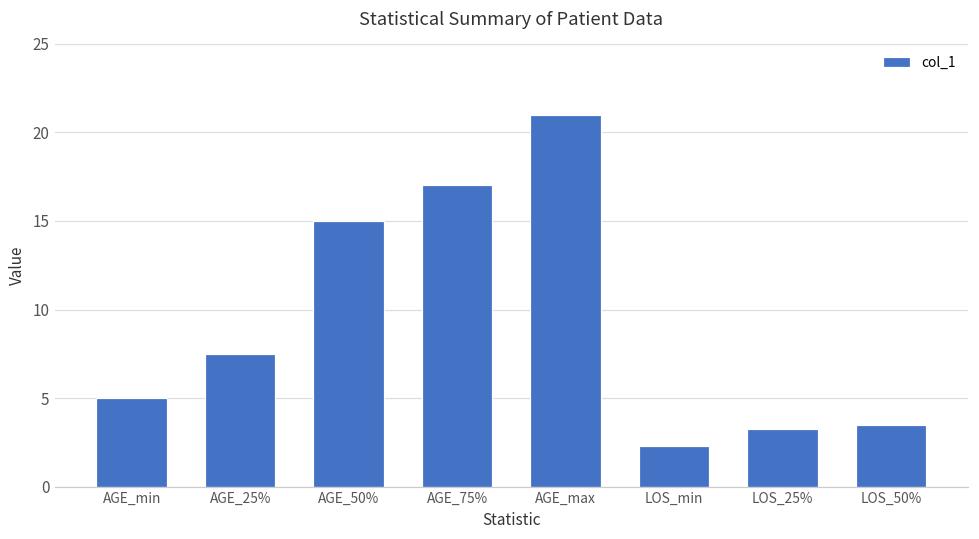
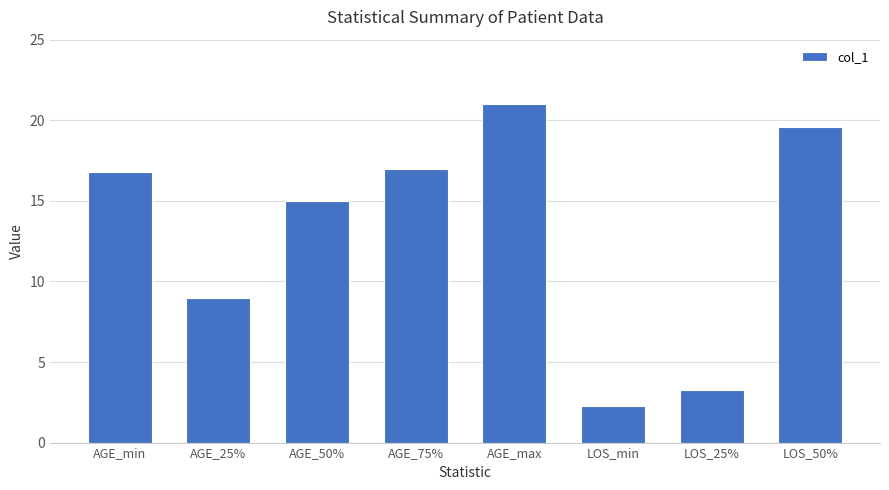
AGE_min: 5.0 -> 16.8
AGE_25%: 7.5 -> 9.0
LOS_50%: 3.5 -> 19.6
